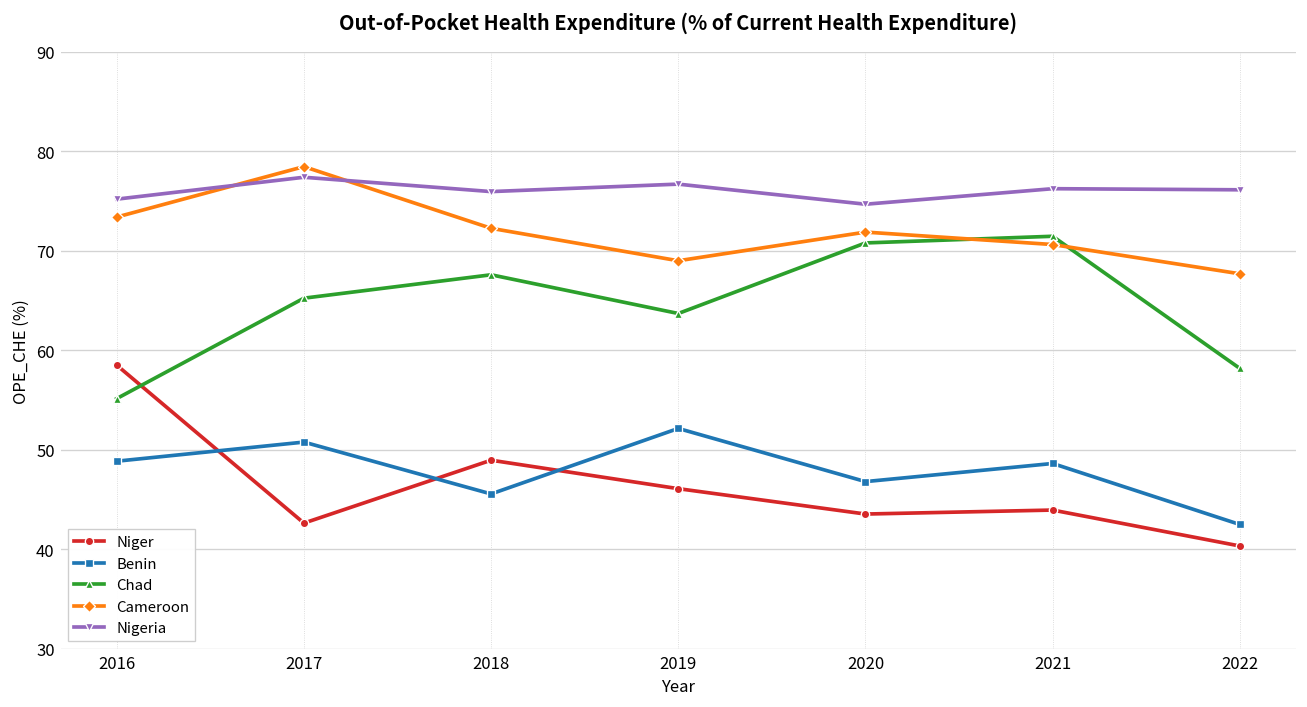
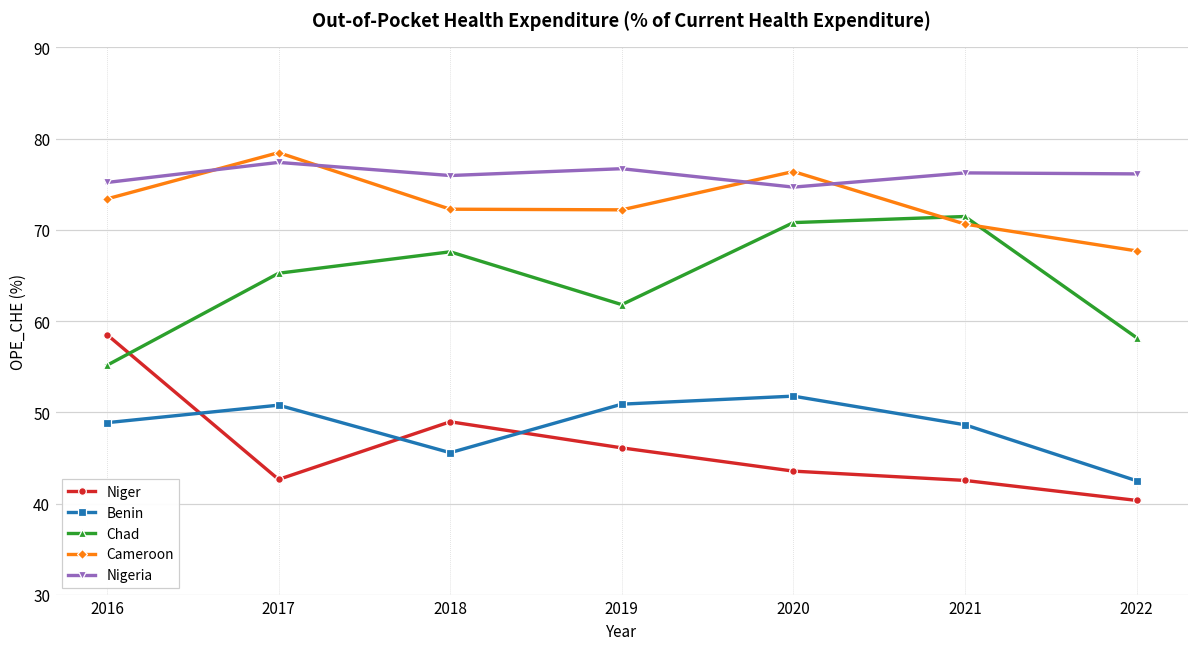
Benin, 2019: 52 -> 51
Chad, 2019: 64 -> 62
Cameroon, 2019: 69 -> 72
Benin, 2020: 47 -> 52
Cameroon, 2020: 72 -> 76
Niger, 2021: 44 -> 43
